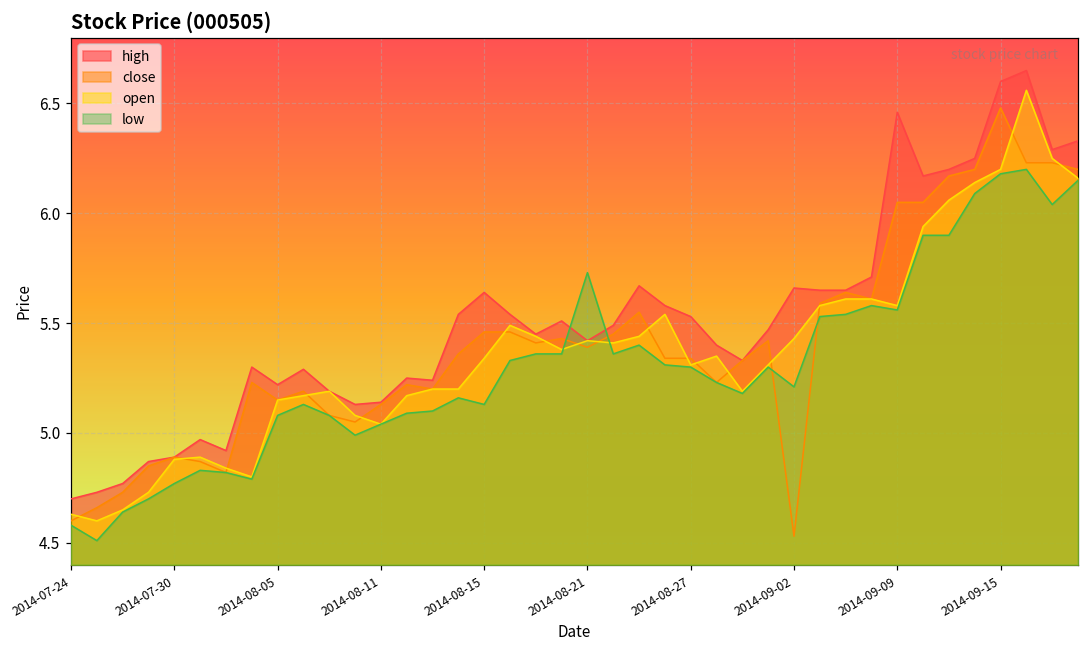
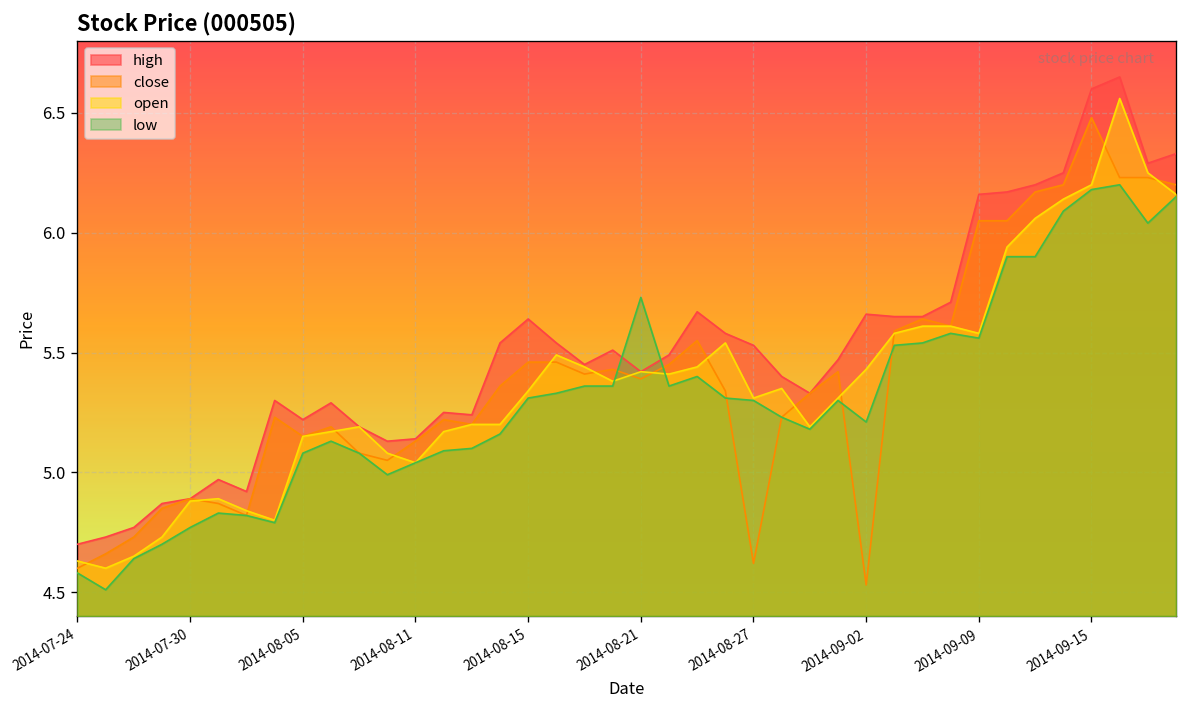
low, 2014-08-15: 5.13 -> 5.31
close, 2014-08-27: 5.34 -> 4.62
high, 2014-09-09: 6.46 -> 6.16
